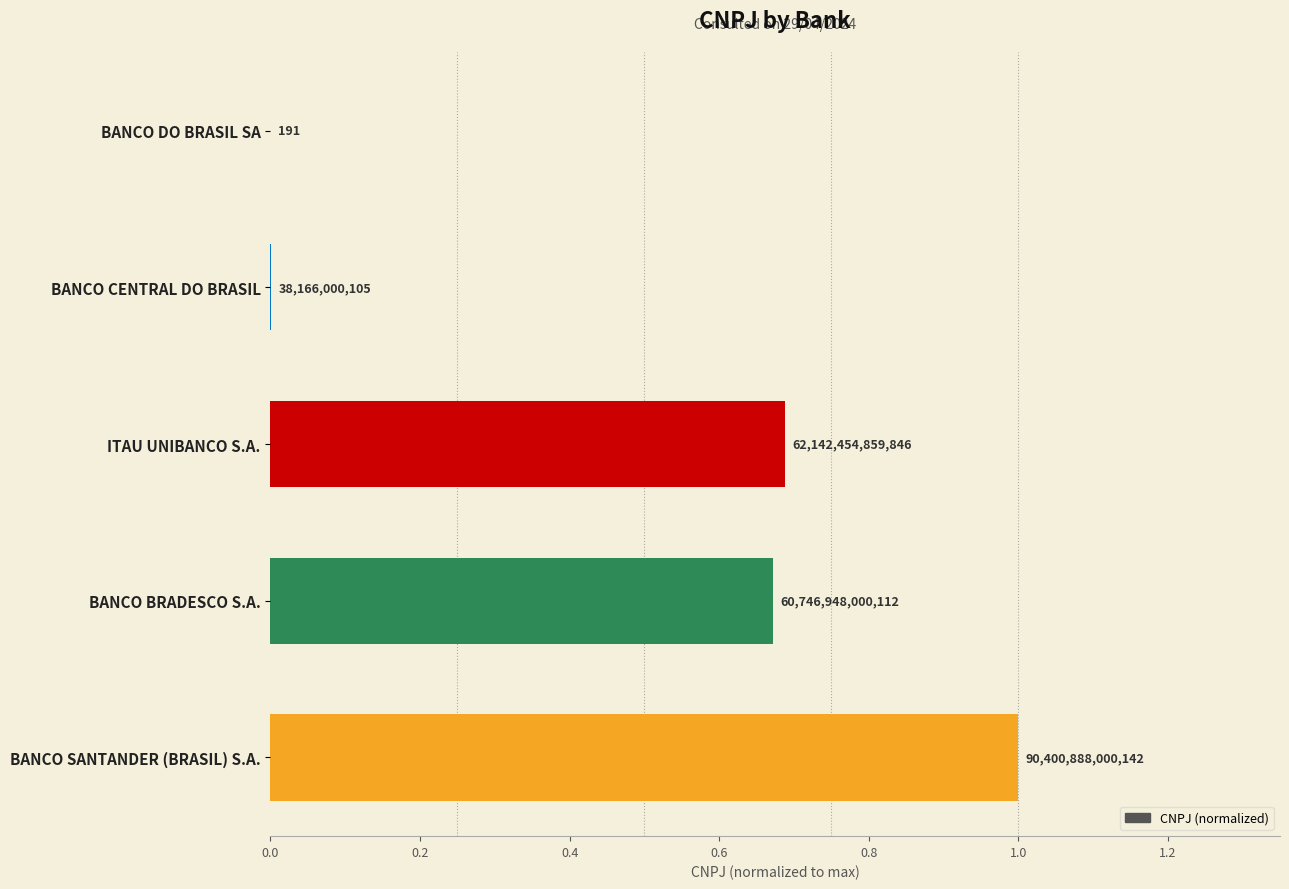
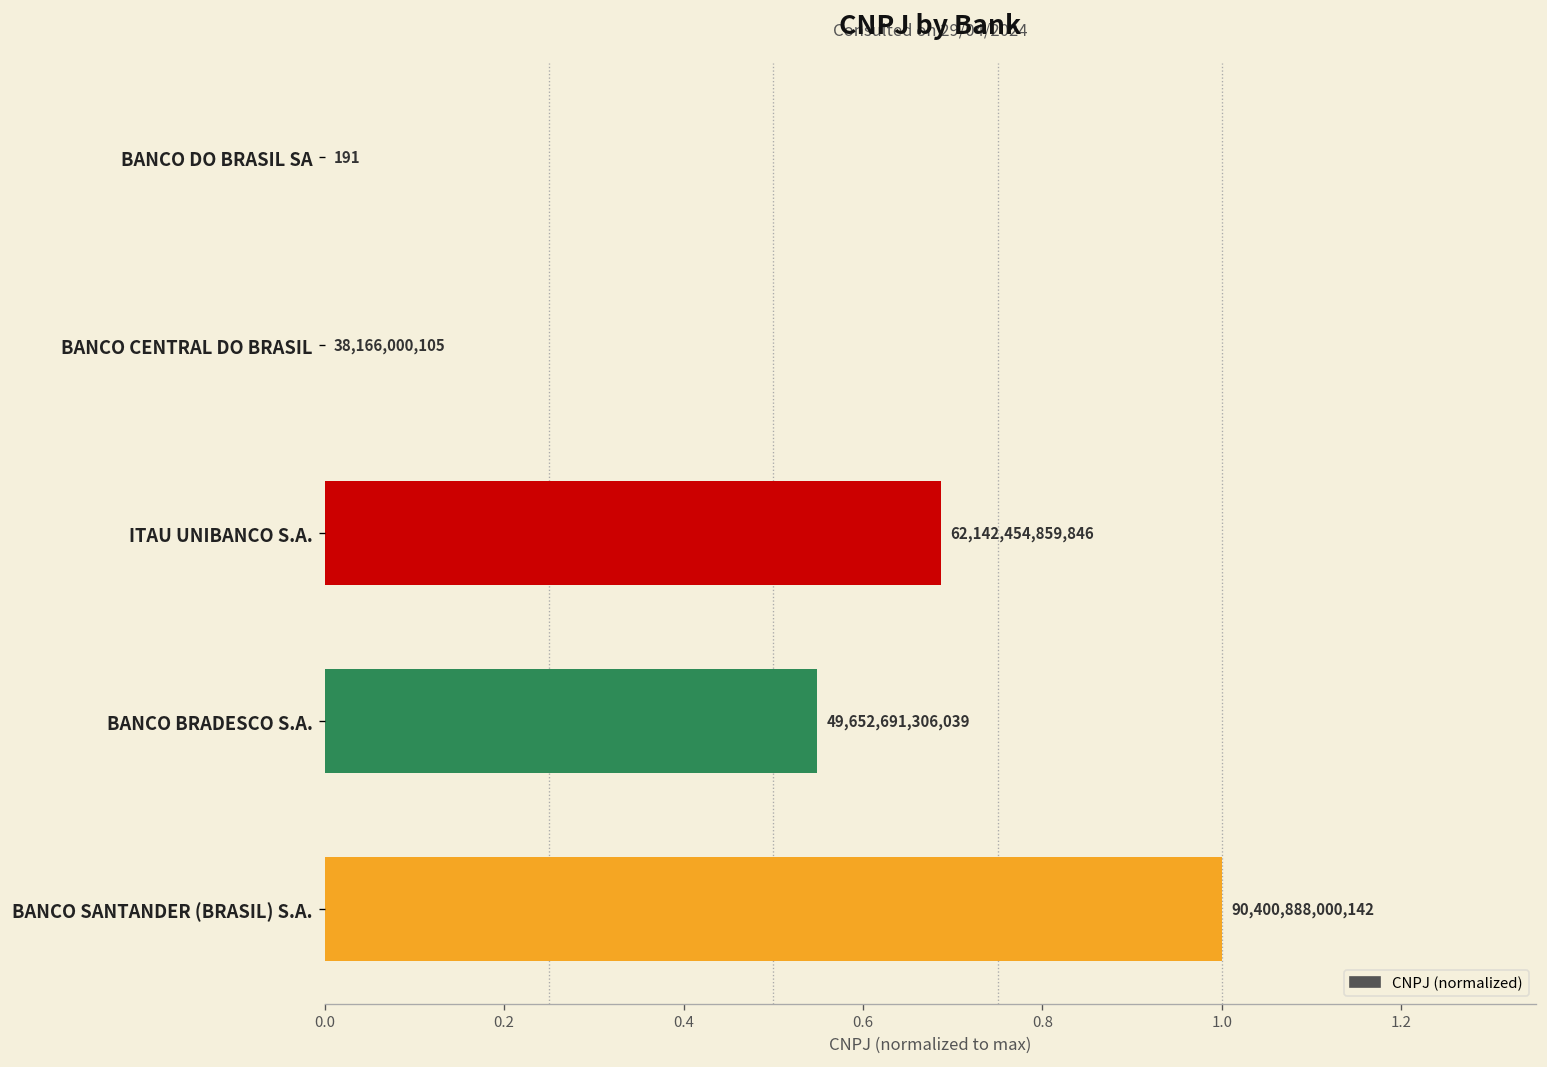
BANCO BRADESCO S.A.: 60,746,948,000,112 -> 49,652,691,306,039
